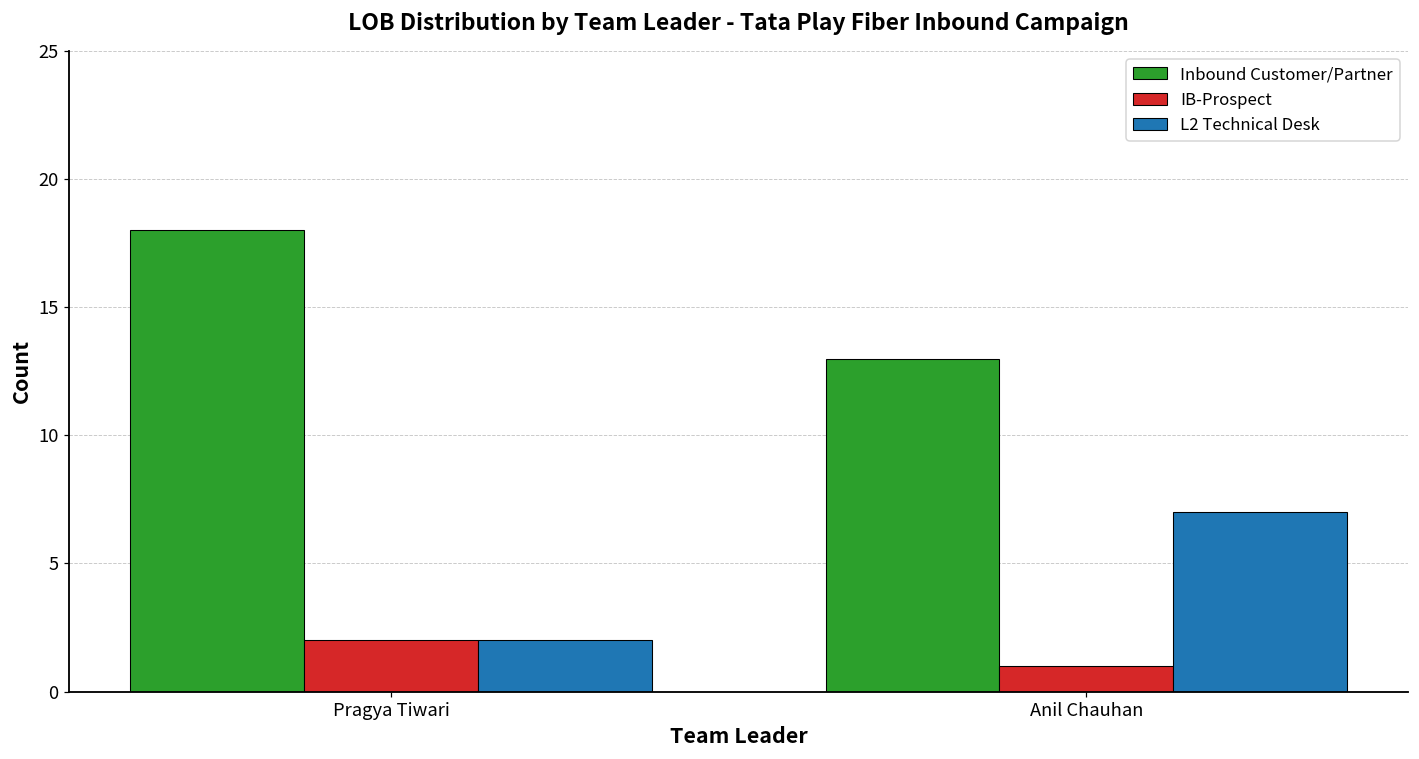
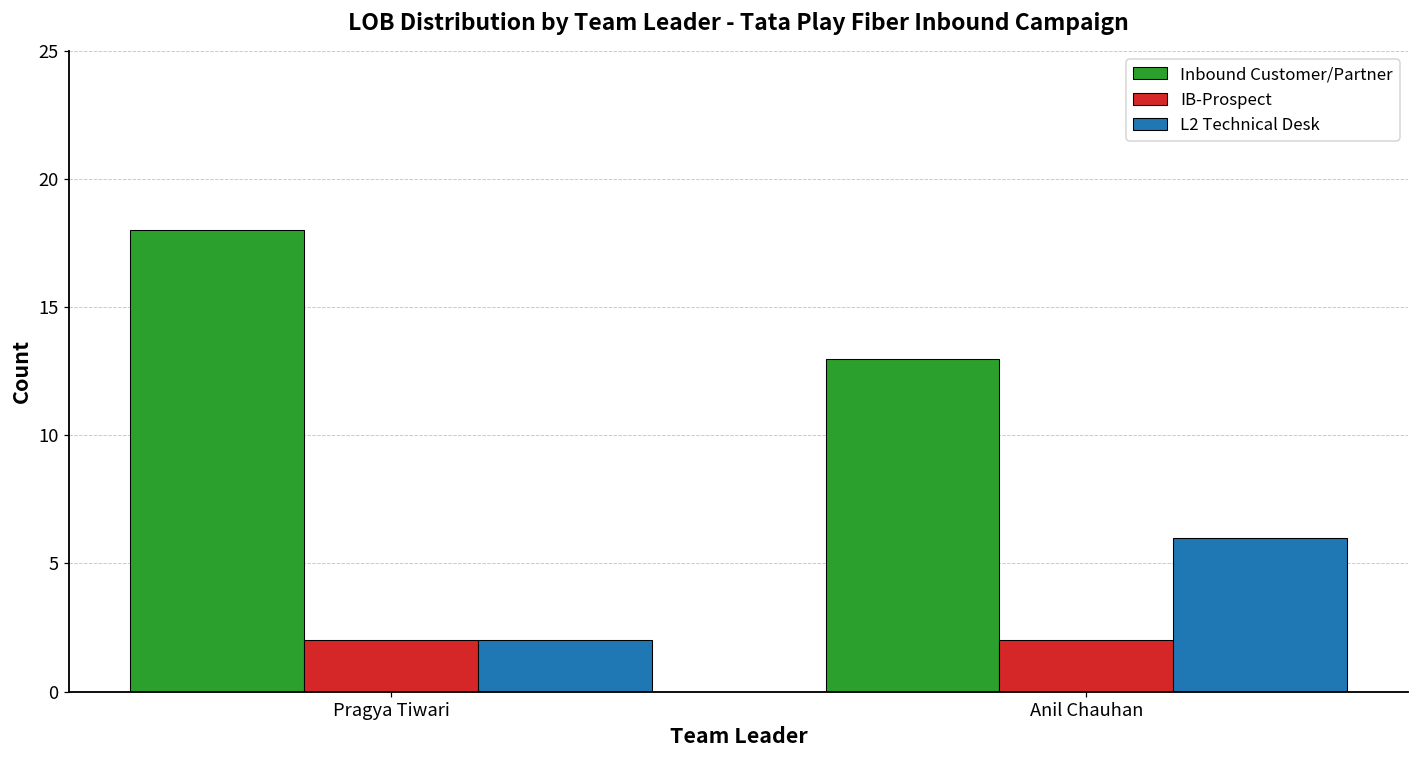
IB-Prospect, Anil Chauhan: 1 -> 2
L2 Technical Desk, Anil Chauhan: 7 -> 6
